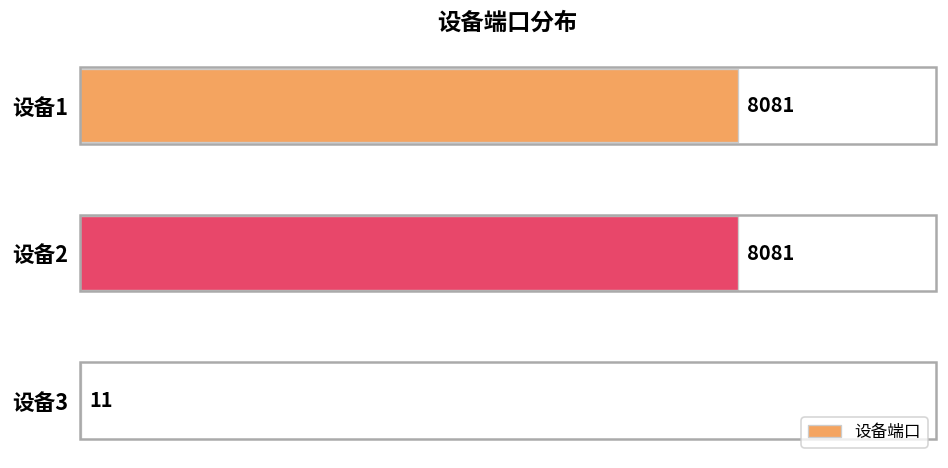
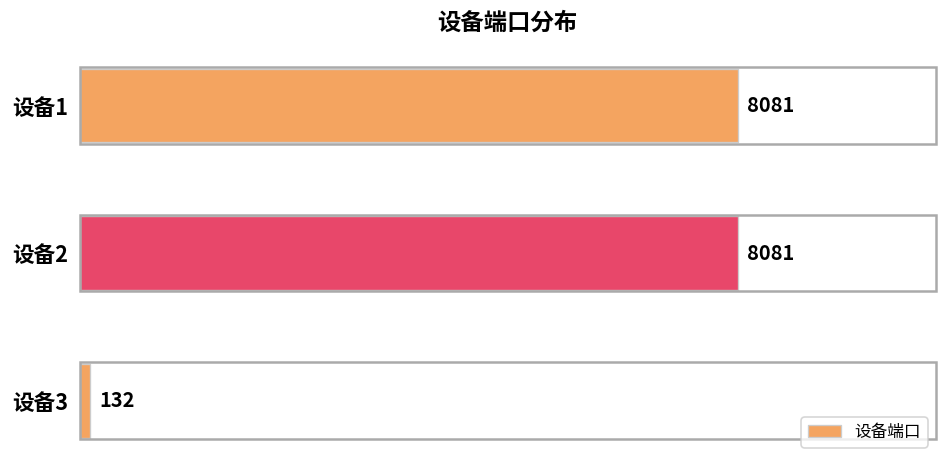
设备3: 11 -> 132
